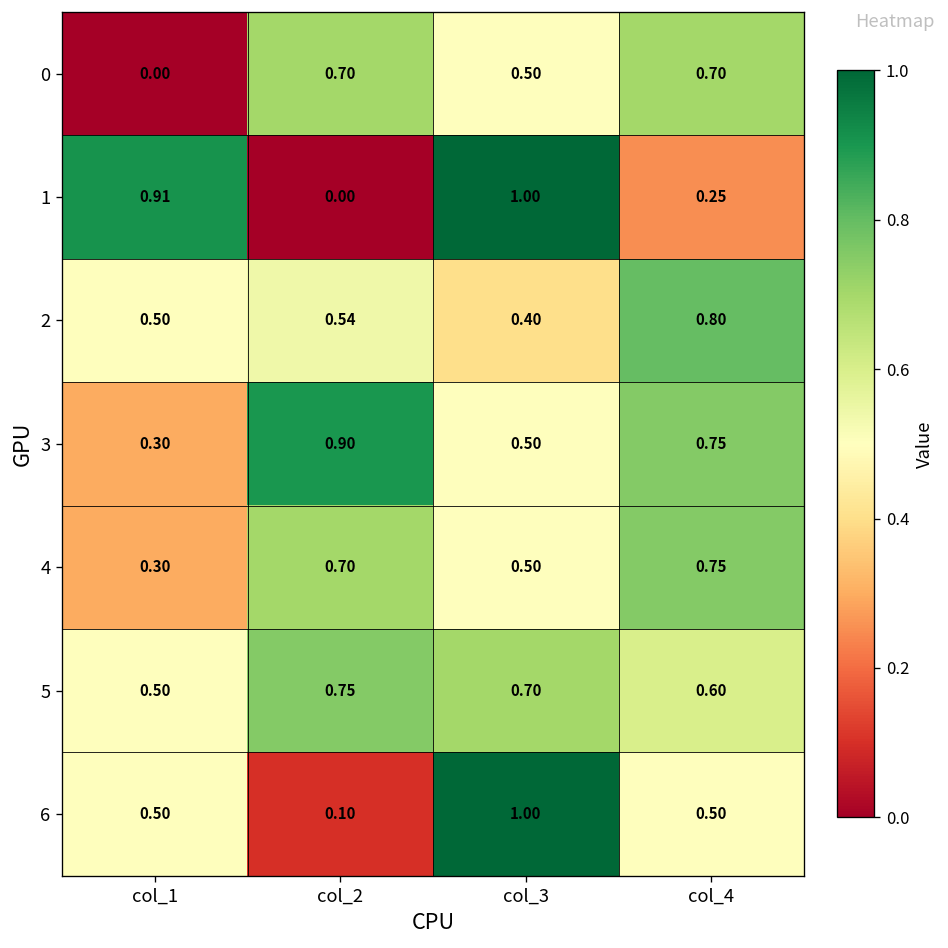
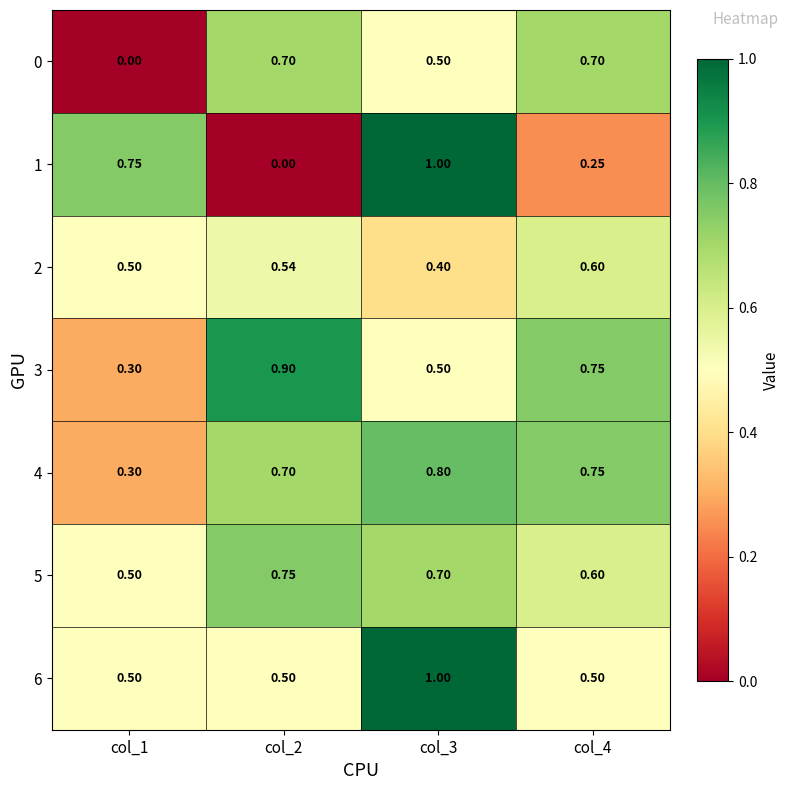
1, col_1: 0.91 -> 0.75
2, col_4: 0.80 -> 0.60
4, col_3: 0.50 -> 0.80
6, col_2: 0.10 -> 0.50
